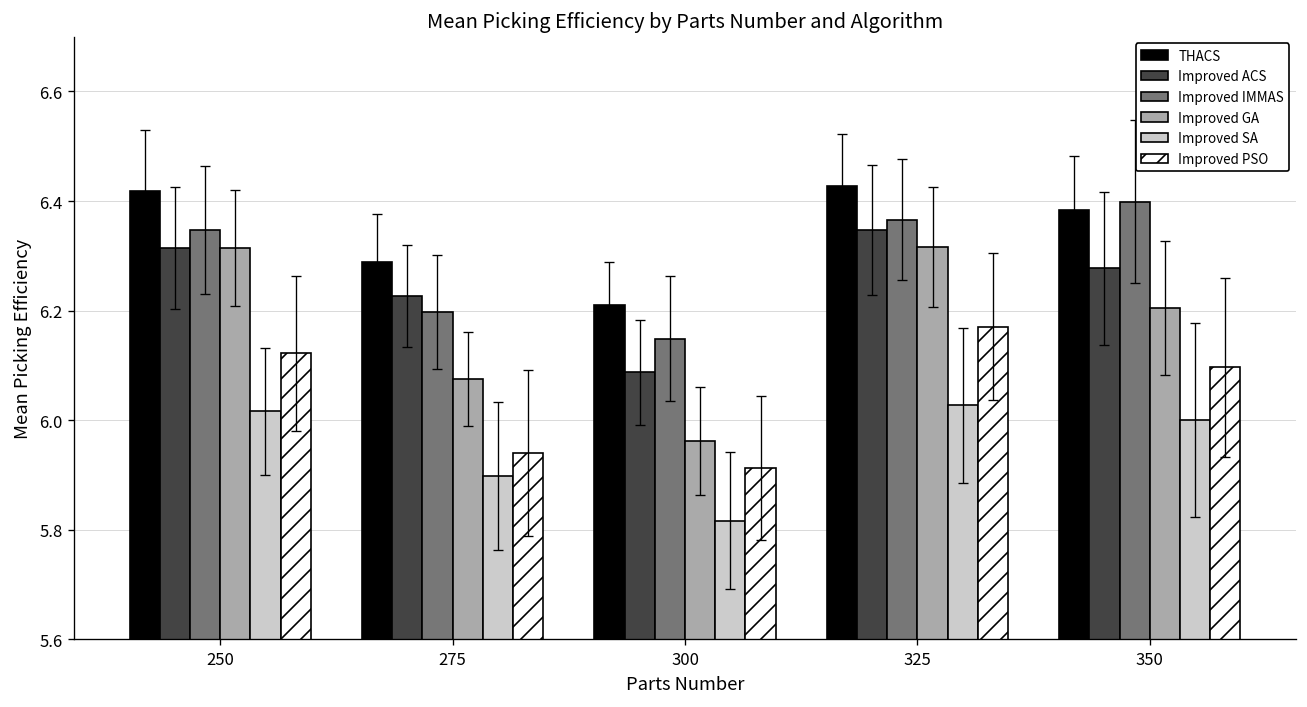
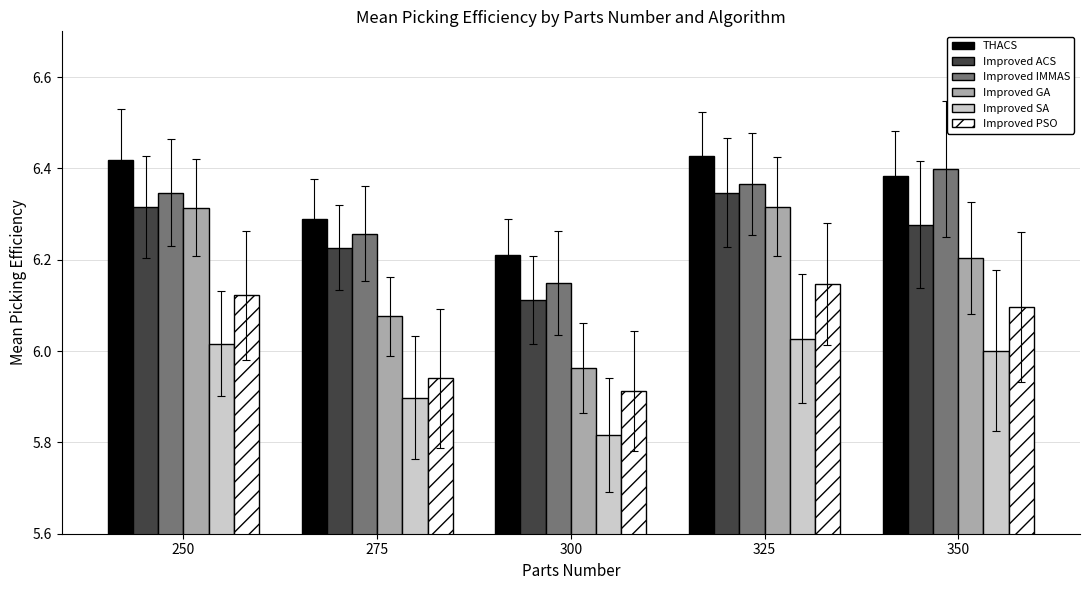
Improved IMMAS, 275: 6.20 -> 6.26
Improved ACS, 300: 6.09 -> 6.11
Improved PSO, 325: 6.17 -> 6.15
